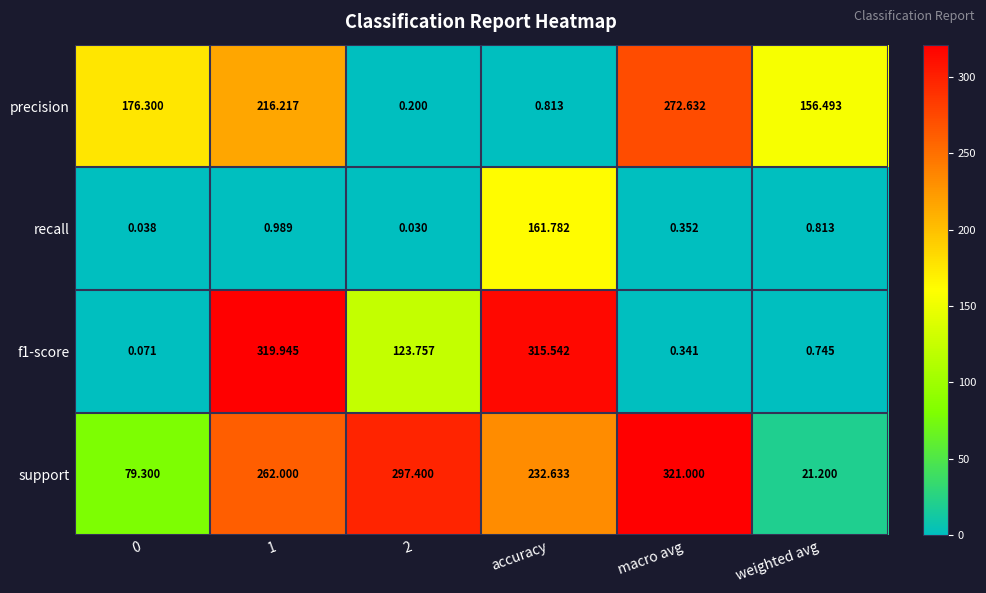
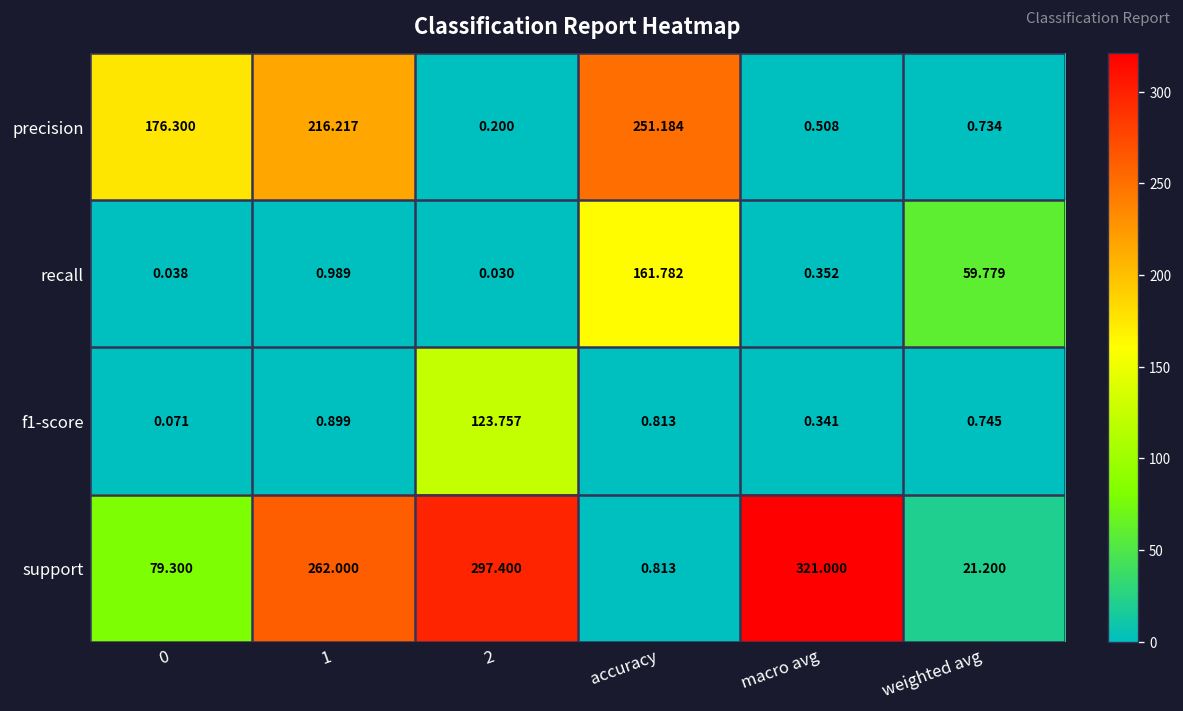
precision, accuracy: 0.813 -> 251.184
precision, macro avg: 272.632 -> 0.508
precision, weighted avg: 156.493 -> 0.734
recall, weighted avg: 0.813 -> 59.779
f1-score, 1: 319.945 -> 0.899
f1-score, accuracy: 315.542 -> 0.813
support, accuracy: 232.633 -> 0.813
